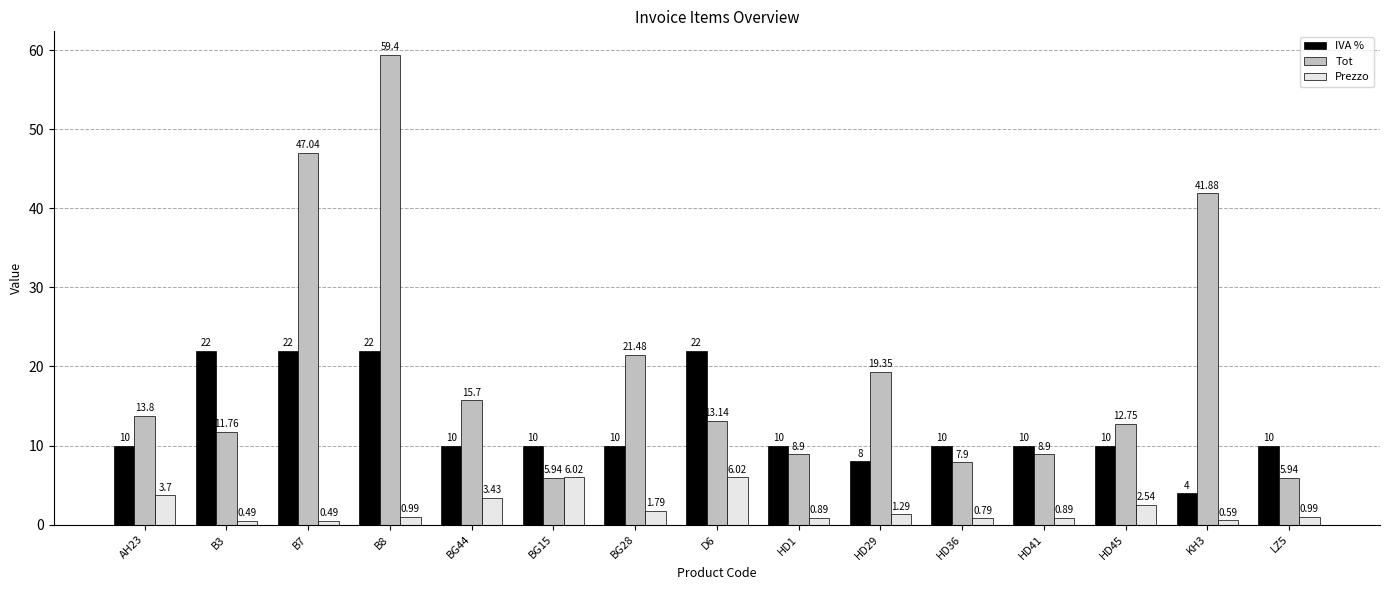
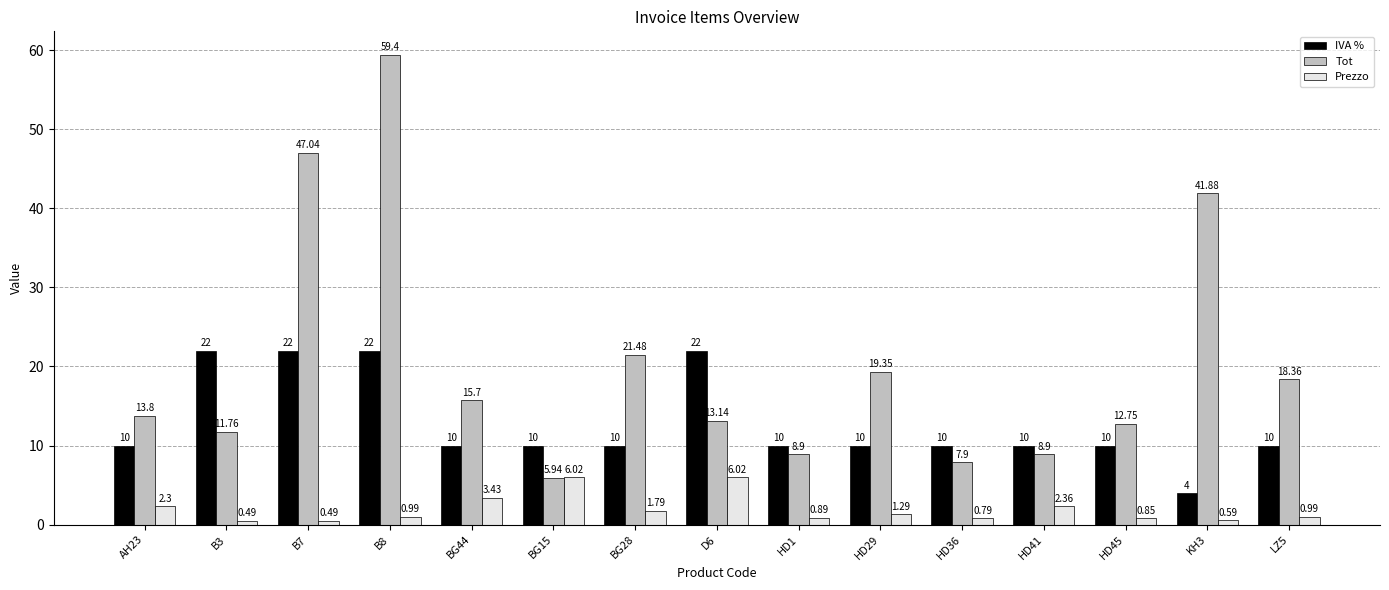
Prezzo, AH23: 3.7 -> 2.3
IVA %, HD29: 8 -> 10
Prezzo, HD41: 0.89 -> 2.36
Prezzo, HD45: 2.54 -> 0.85
Tot, LZ5: 5.94 -> 18.36
